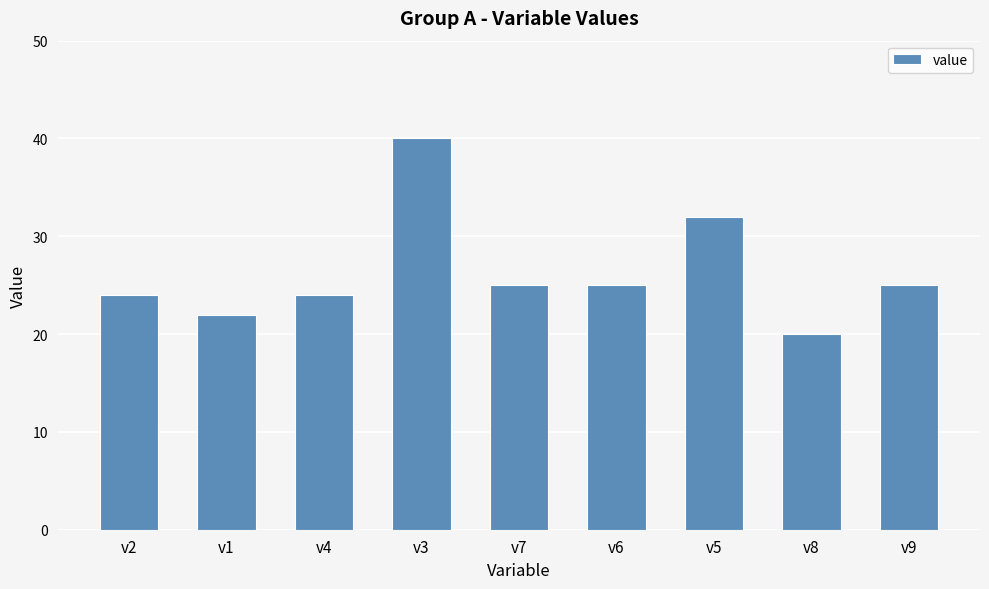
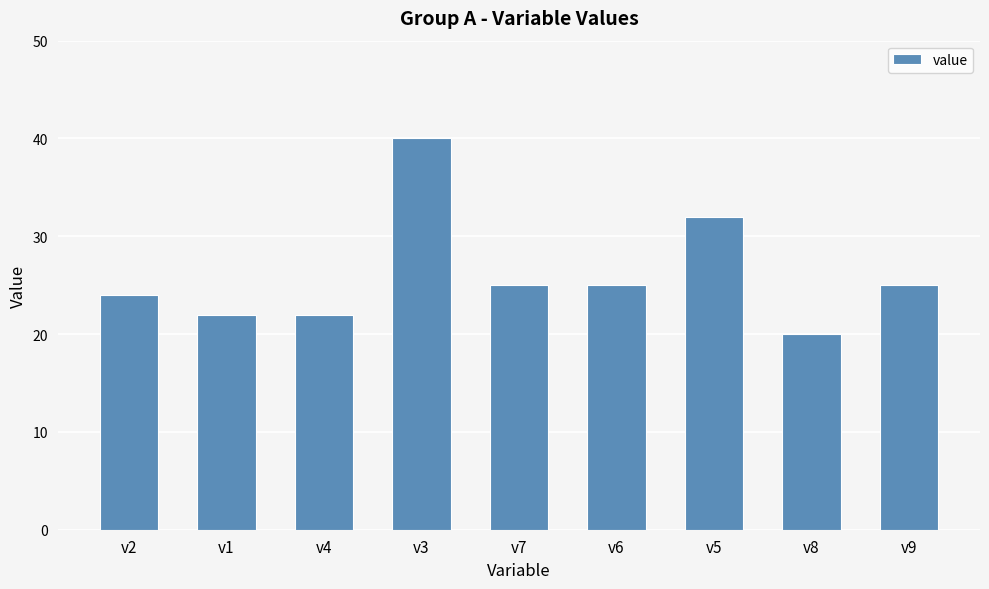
v4: 24 -> 22
